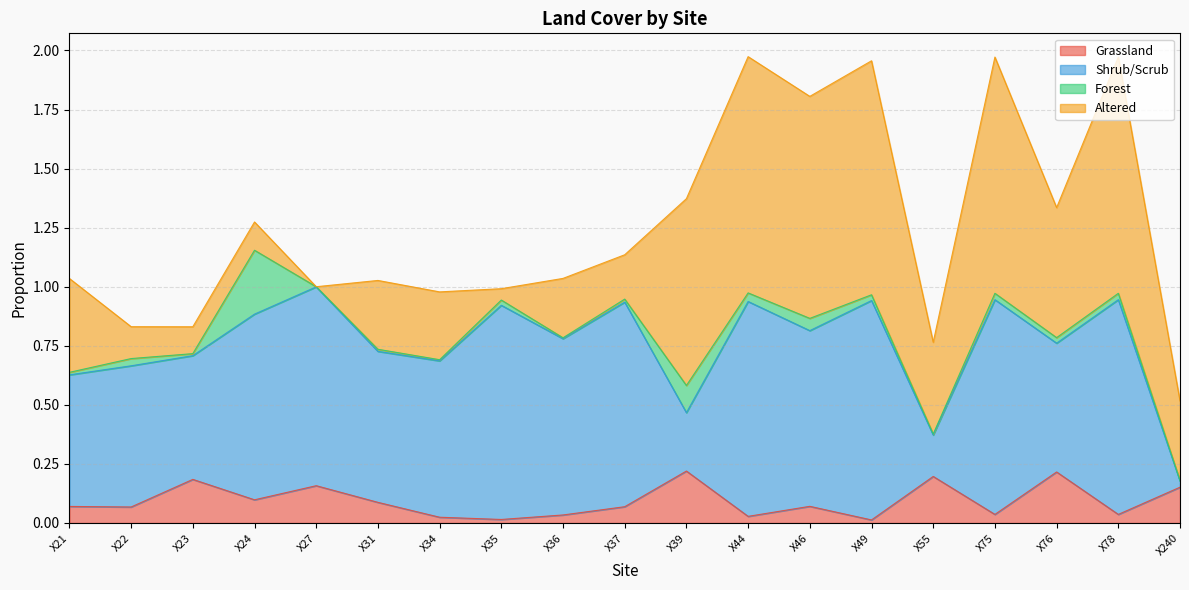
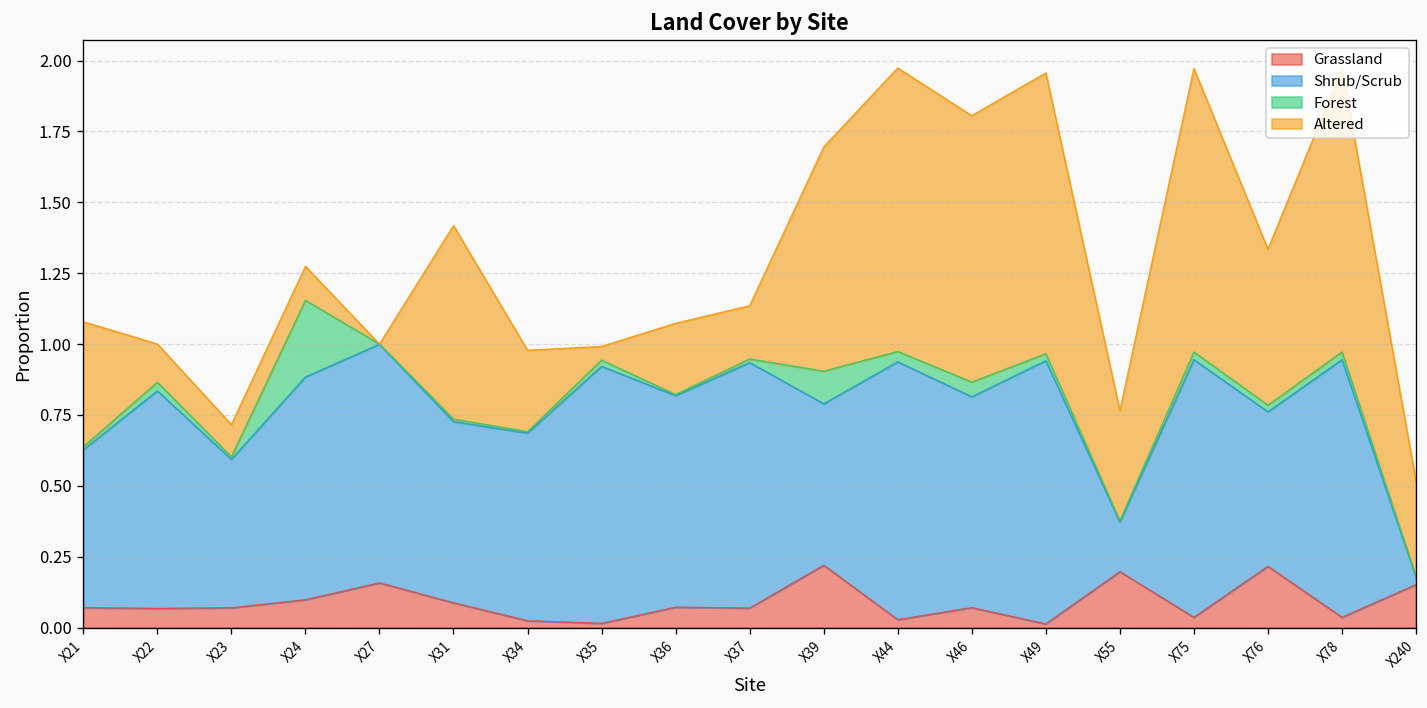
Altered, X21: 0.40 -> 0.44
Shrub/Scrub, X22: 0.60 -> 0.77
Grassland, X23: 0.18 -> 0.07
Altered, X31: 0.29 -> 0.68
Grassland, X36: 0.03 -> 0.07
Shrub/Scrub, X39: 0.25 -> 0.57
